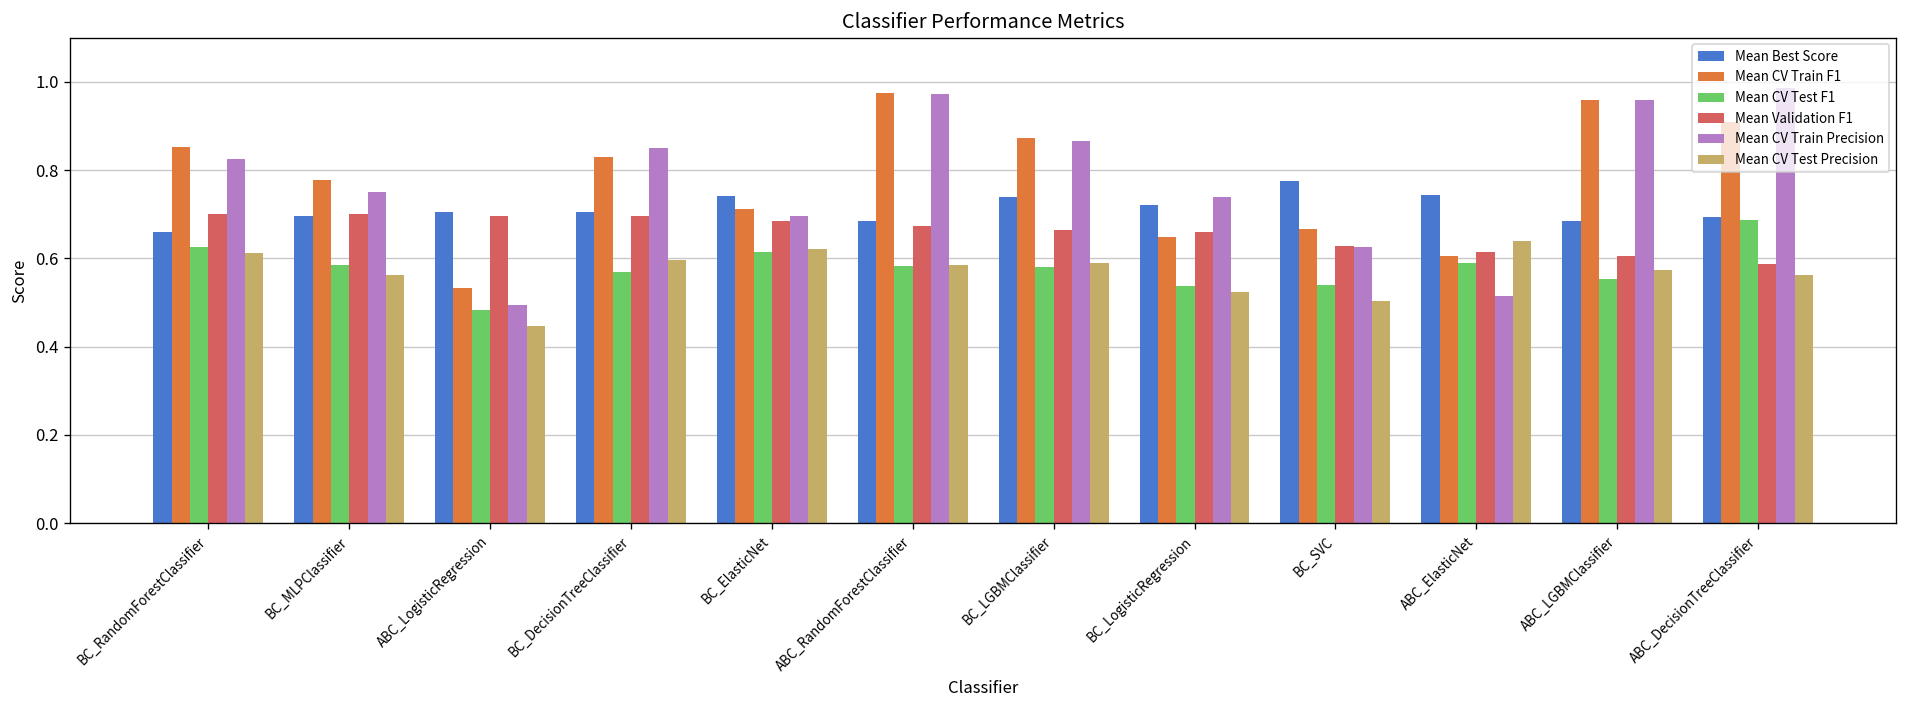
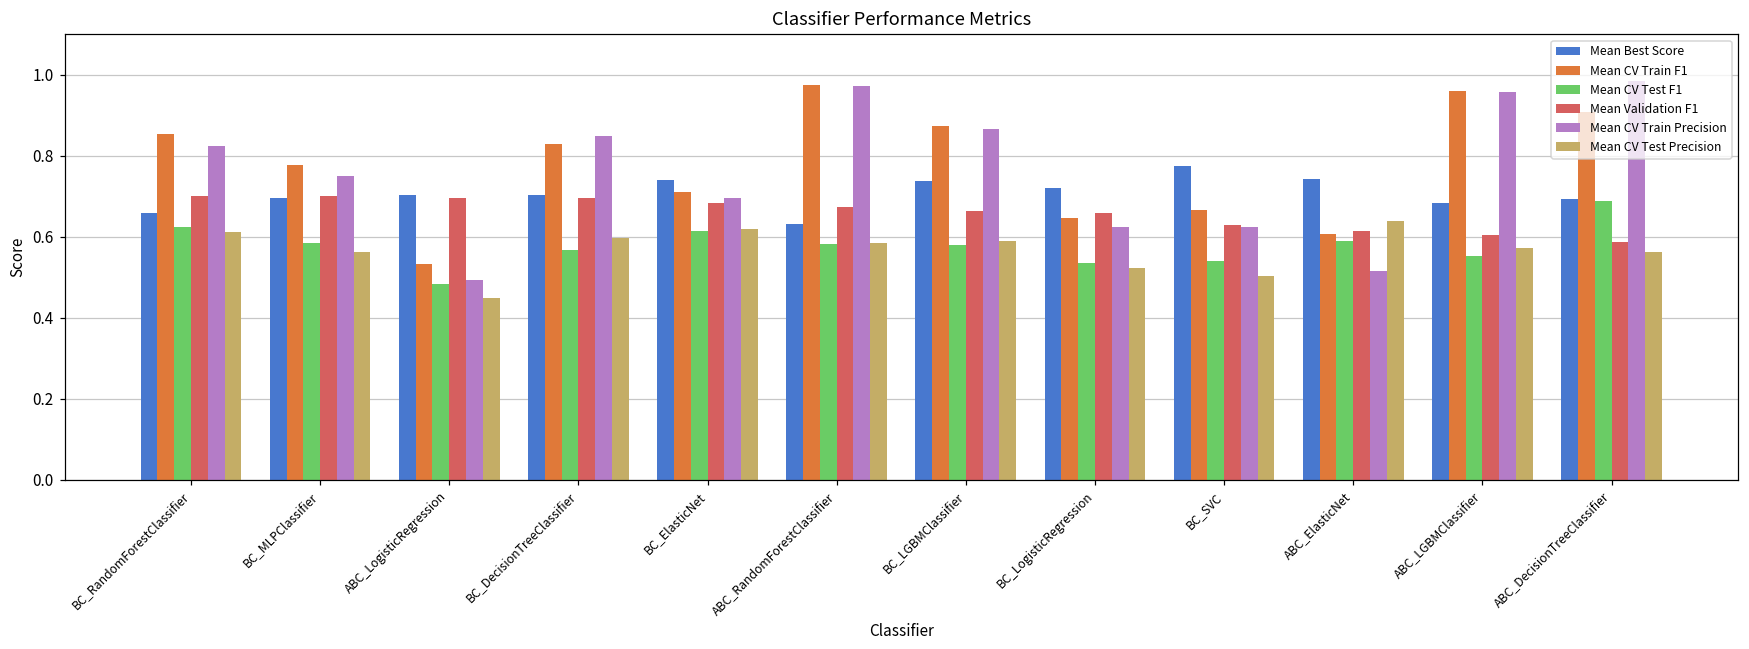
Mean Best Score, ABC_RandomForestClassifier: 0.69 -> 0.63
Mean CV Train Precision, BC_LogisticRegression: 0.74 -> 0.62
